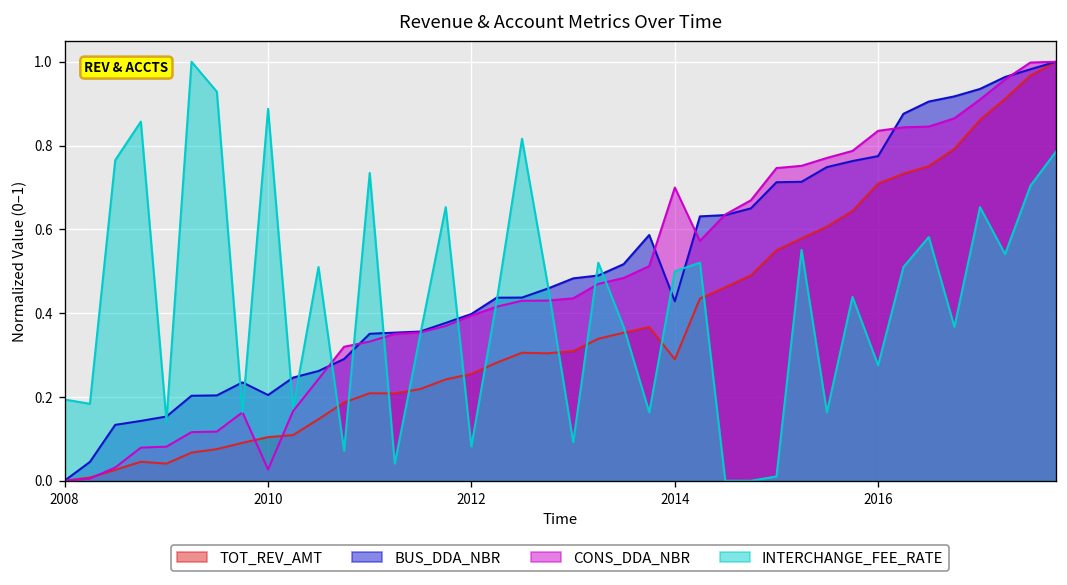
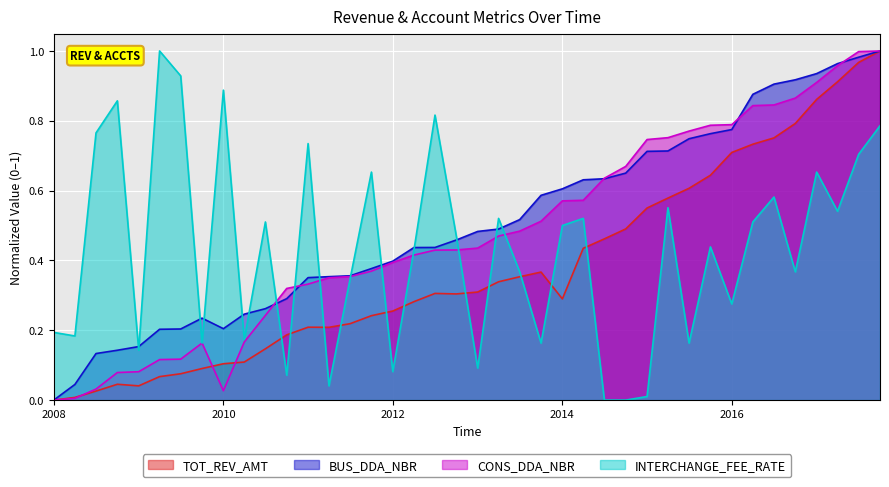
BUS_DDA_NBR, 2014: 0.43 -> 0.61
CONS_DDA_NBR, 2014: 0.70 -> 0.57
CONS_DDA_NBR, 2016: 0.84 -> 0.79
